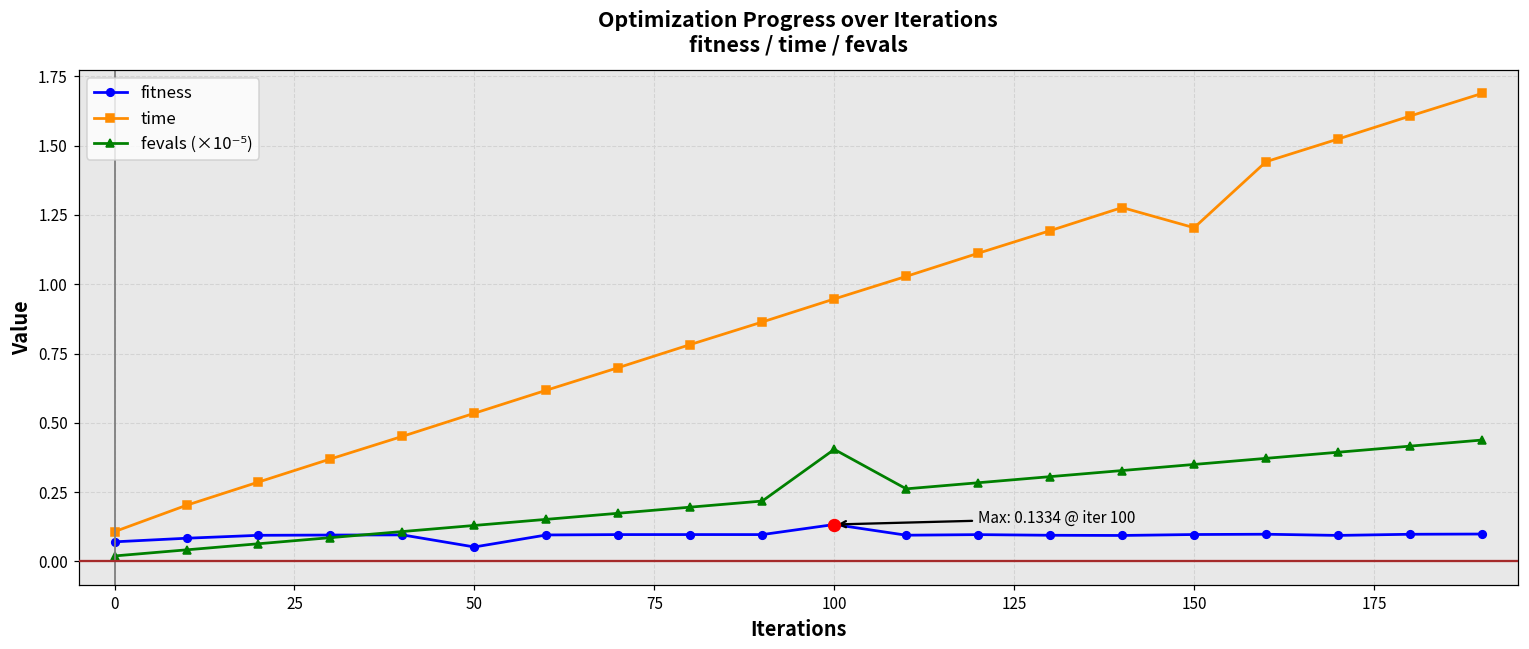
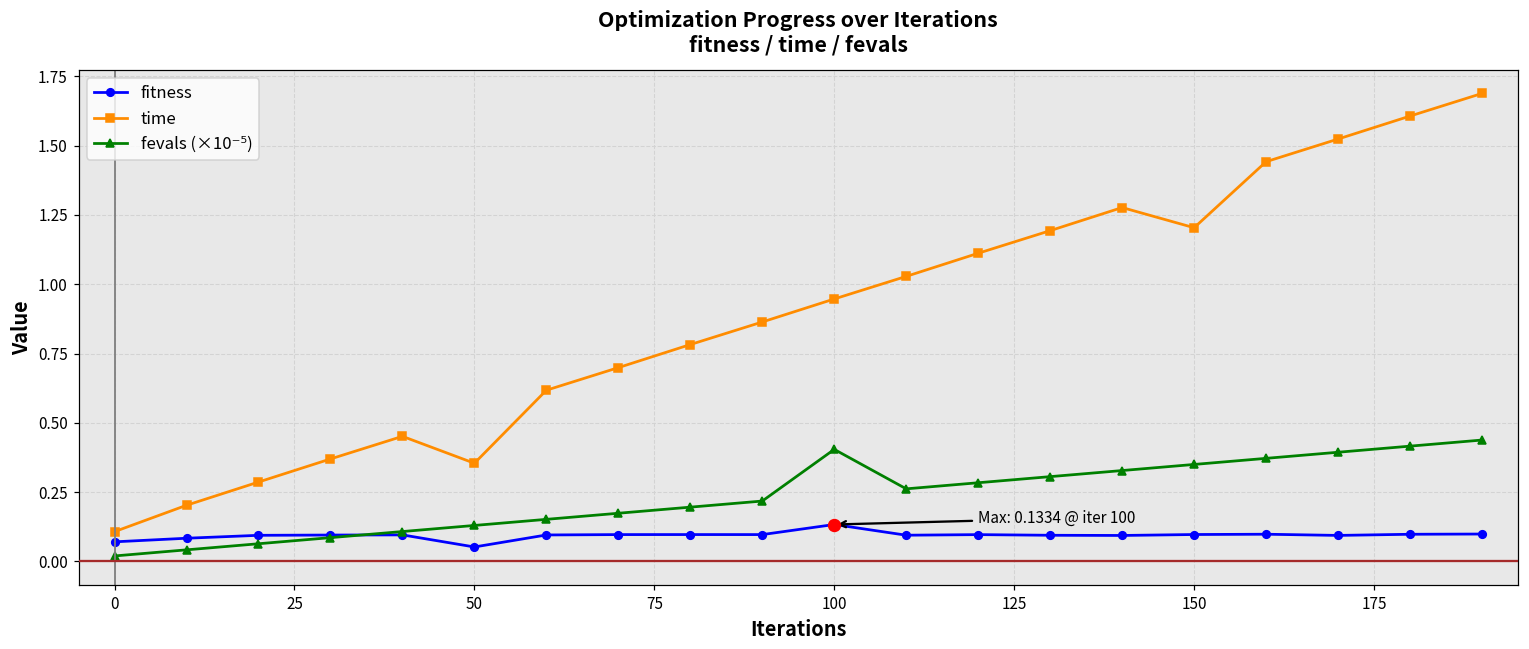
time, 50: 0.53 -> 0.35
